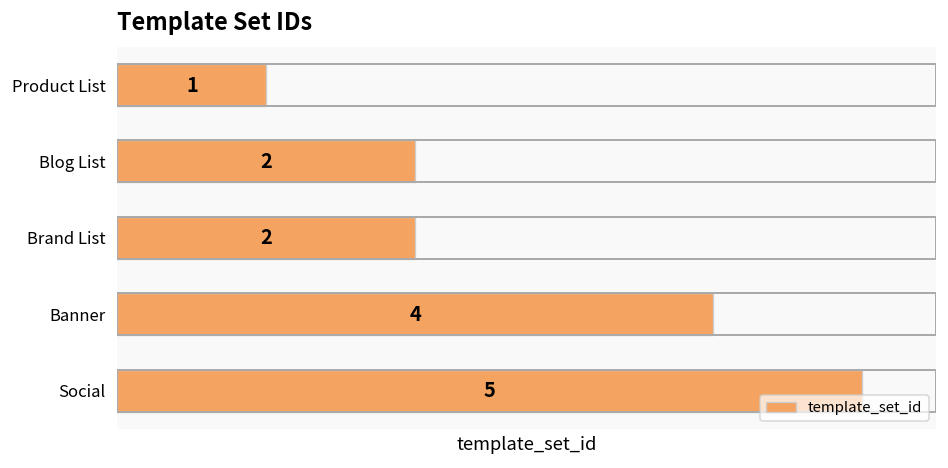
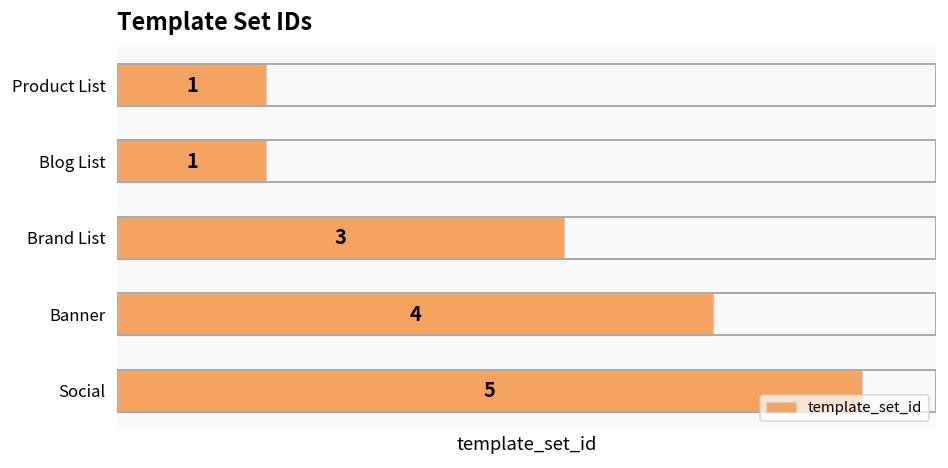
Blog List: 2 -> 1
Brand List: 2 -> 3
